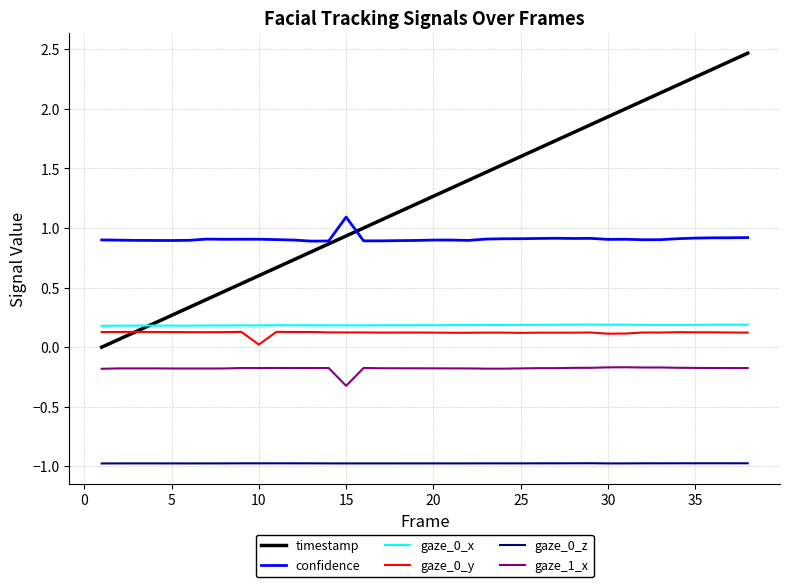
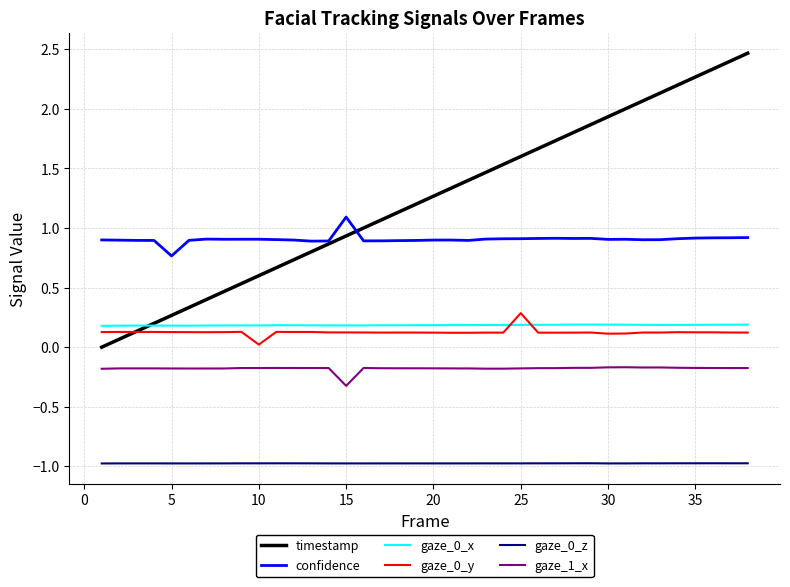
confidence, 5: 0.90 -> 0.77
gaze_0_y, 25: 0.12 -> 0.29
